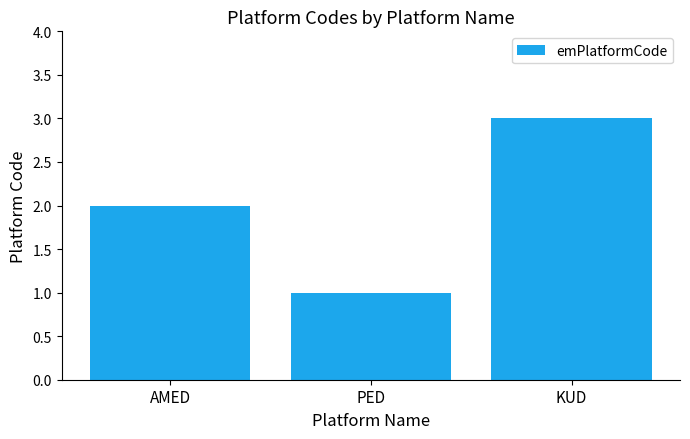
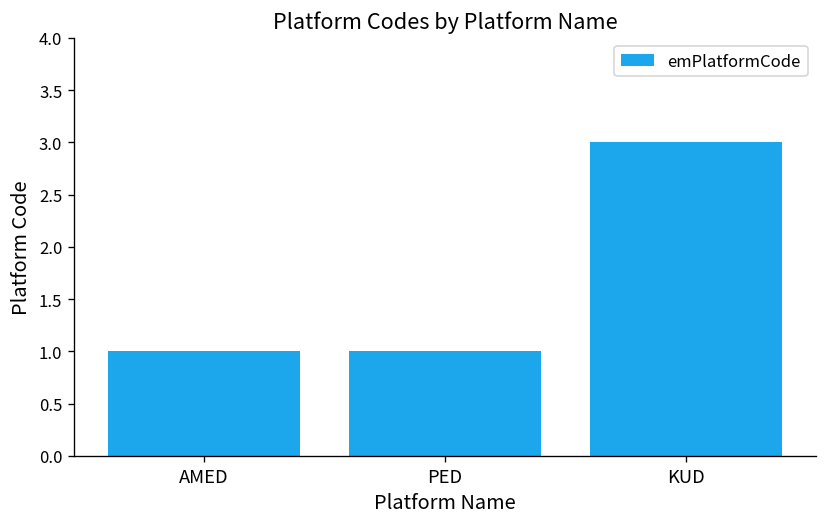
AMED: 2 -> 1
